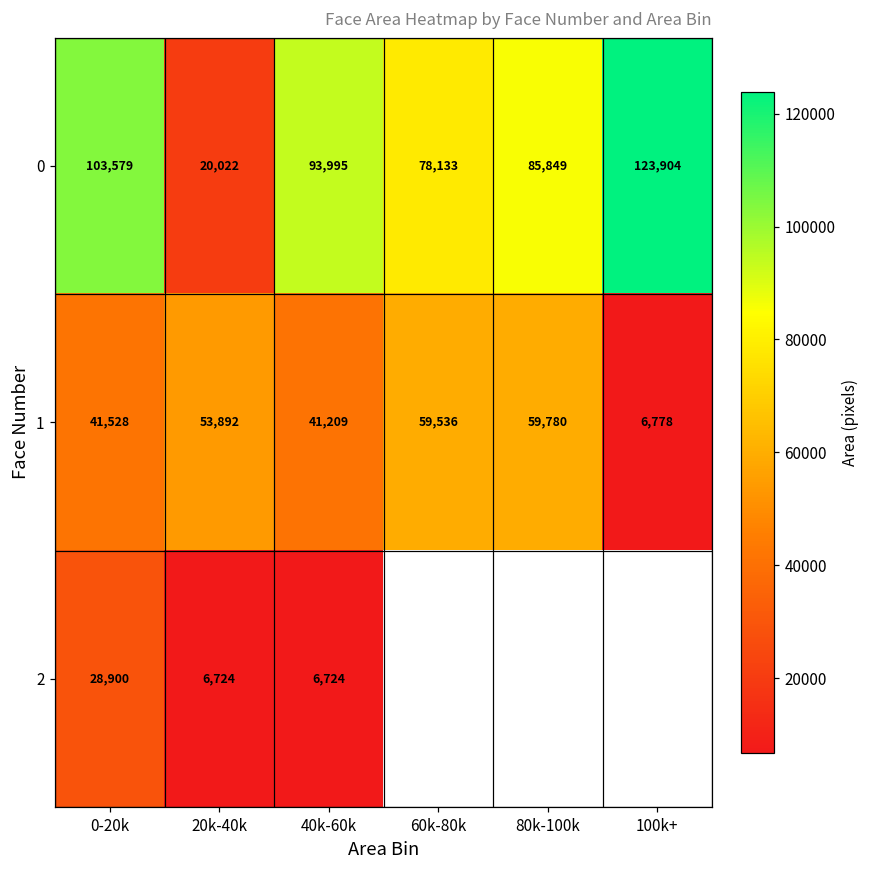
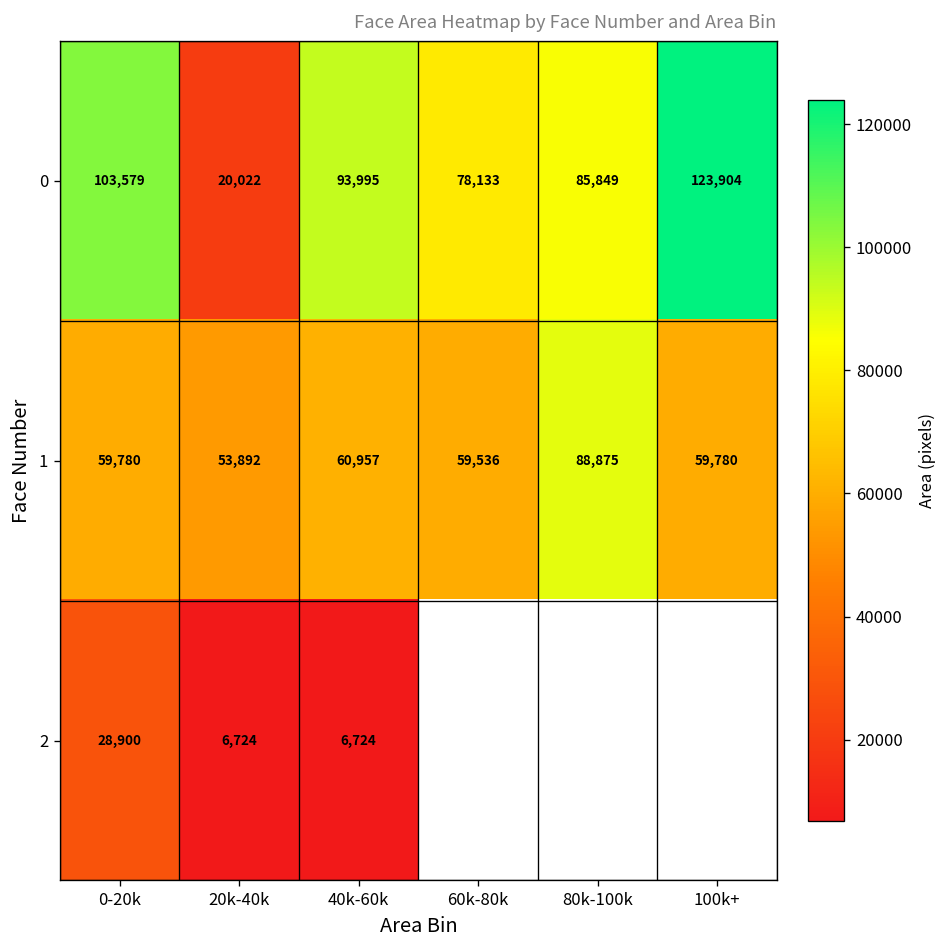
1, 0-20k: 41,528 -> 59,780
1, 40k-60k: 41,209 -> 60,957
1, 80k-100k: 59,780 -> 88,875
1, 100k+: 6,778 -> 59,780
